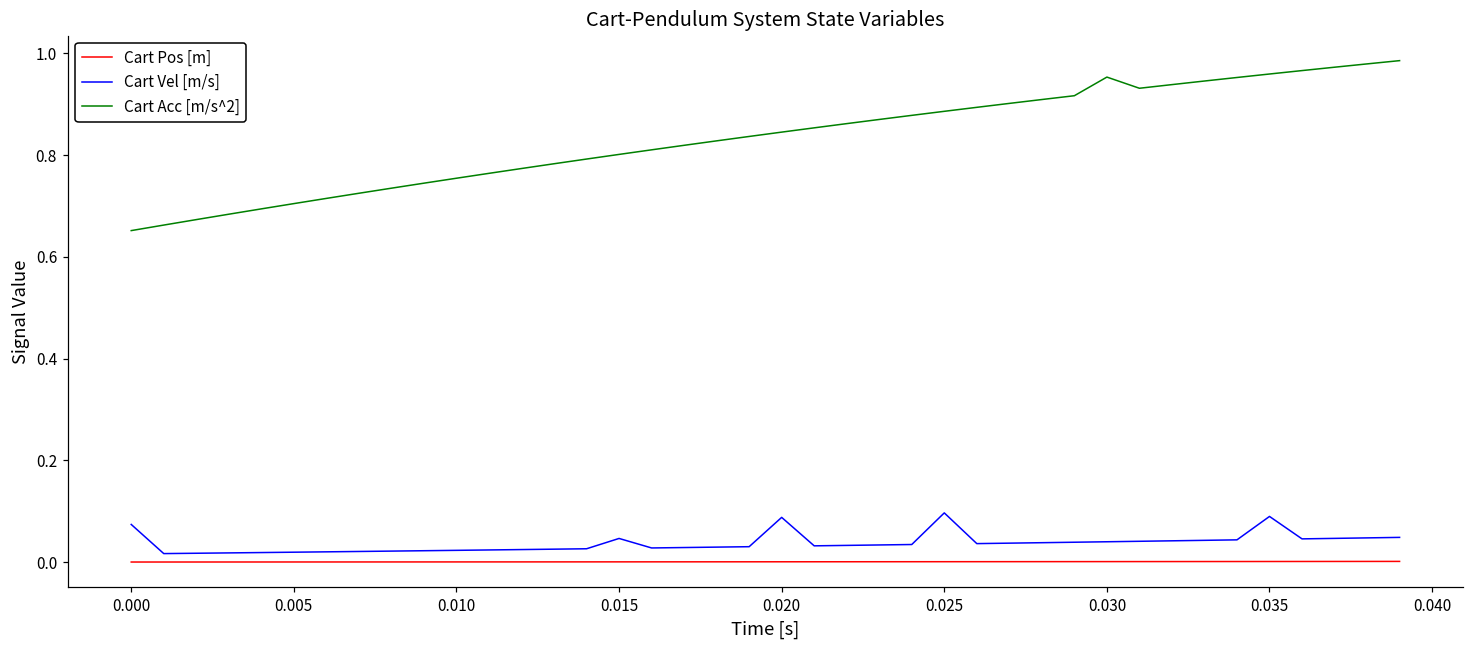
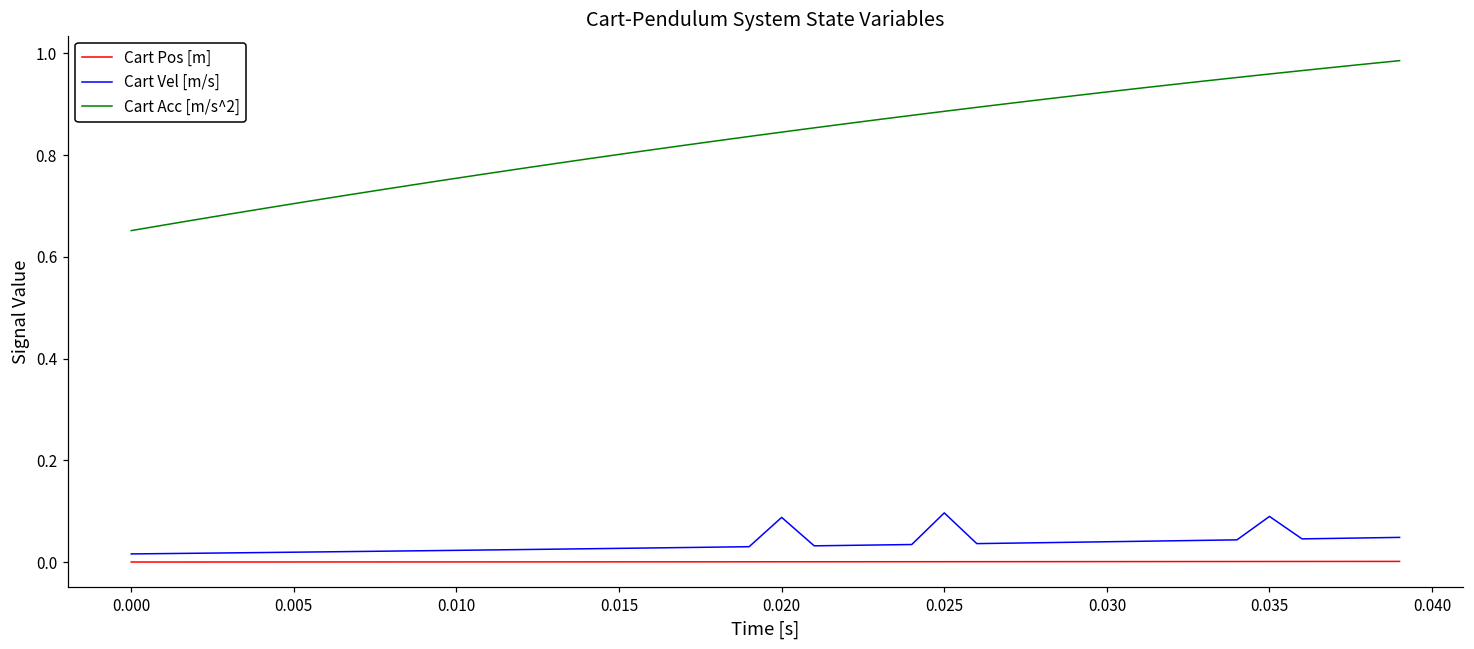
Cart Vel [m/s], 0.000: 0.07 -> 0.02
Cart Vel [m/s], 0.015: 0.05 -> 0.03
Cart Acc [m/s^2], 0.030: 0.95 -> 0.92
